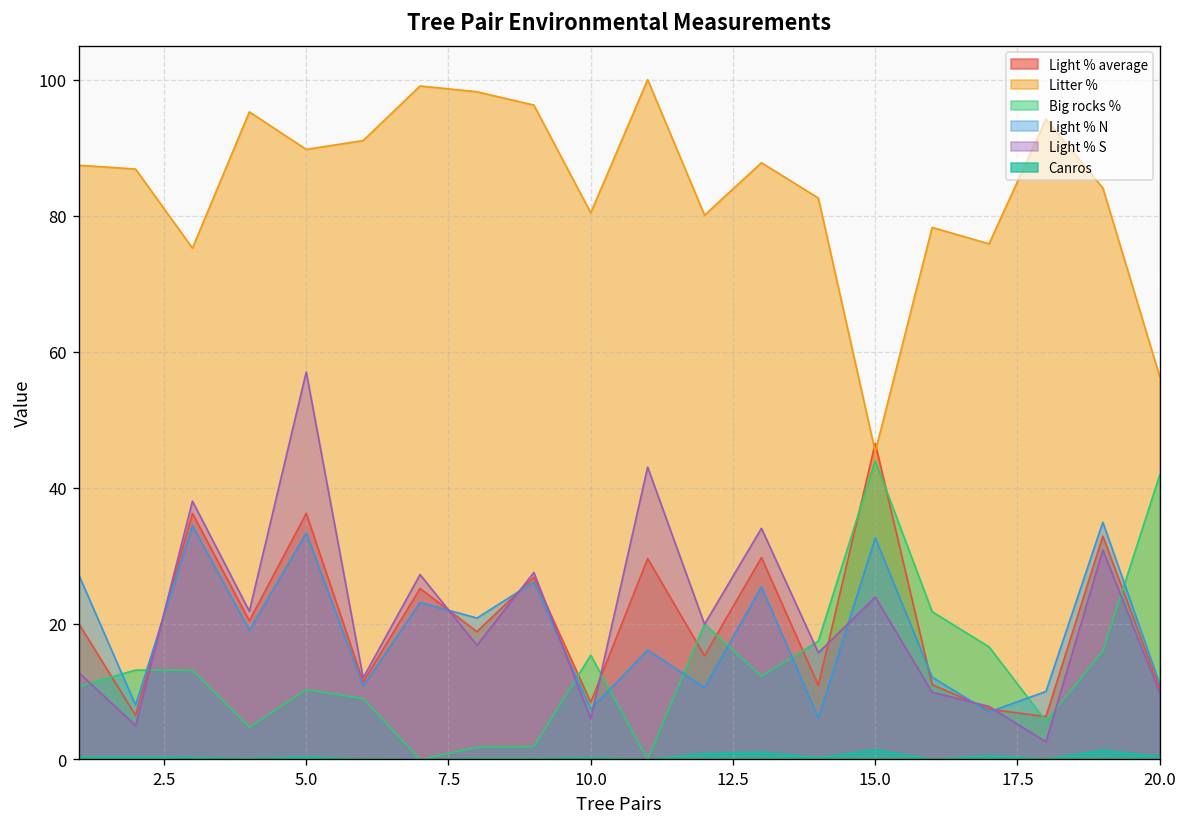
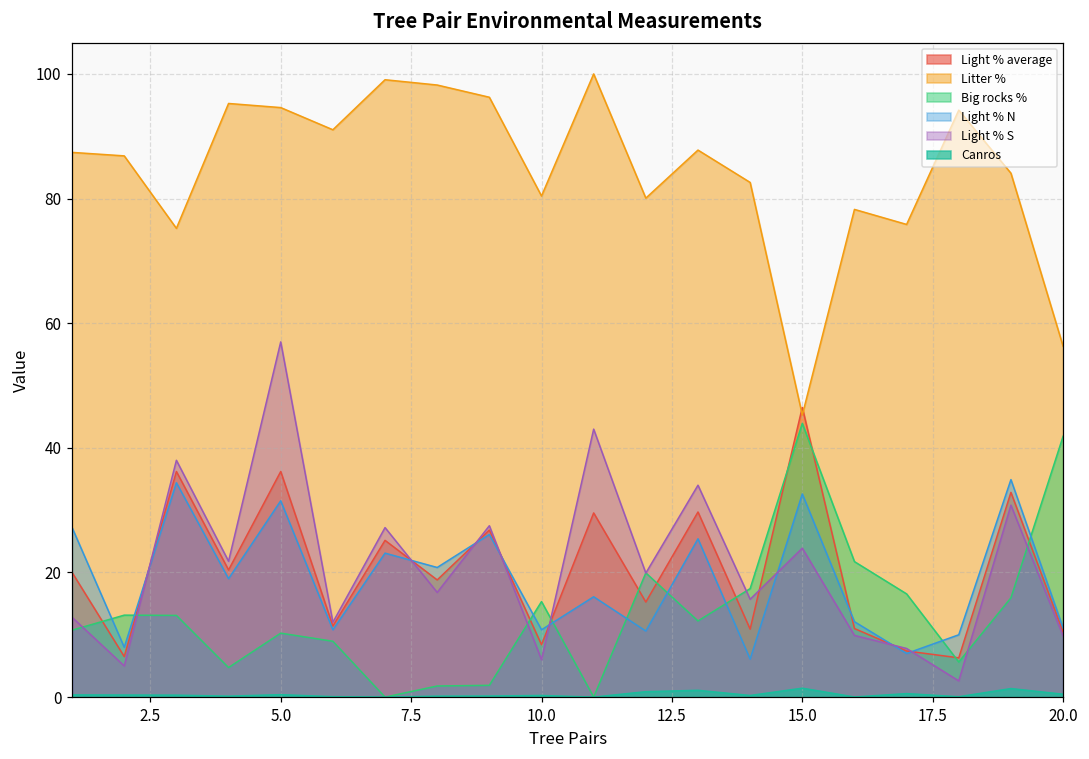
Litter %, 5.0: 90 -> 95
Light % N, 5.0: 33 -> 32
Light % N, 10.0: 7 -> 11
